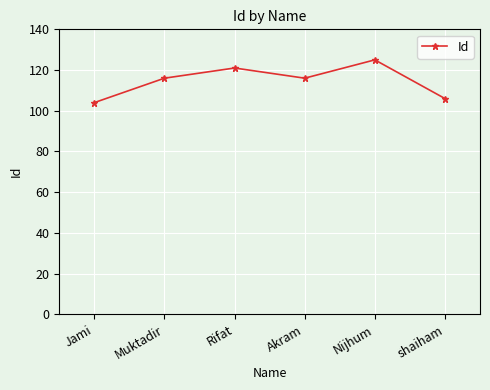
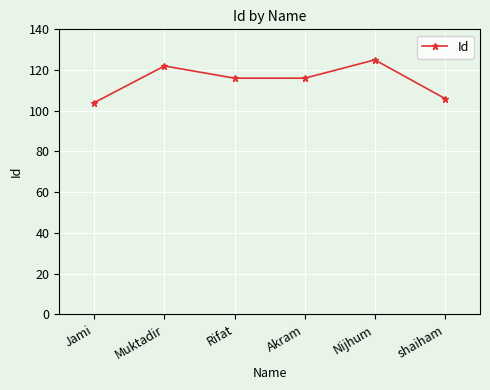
Muktadir: 116 -> 122
Rifat: 121 -> 116
